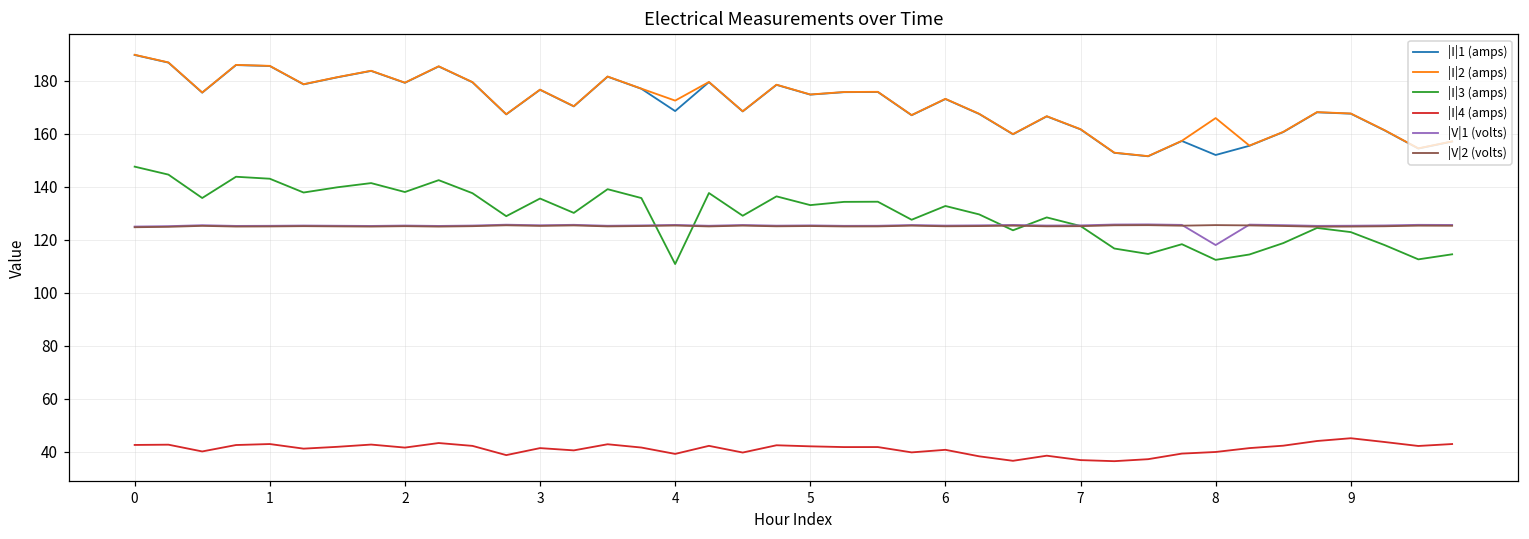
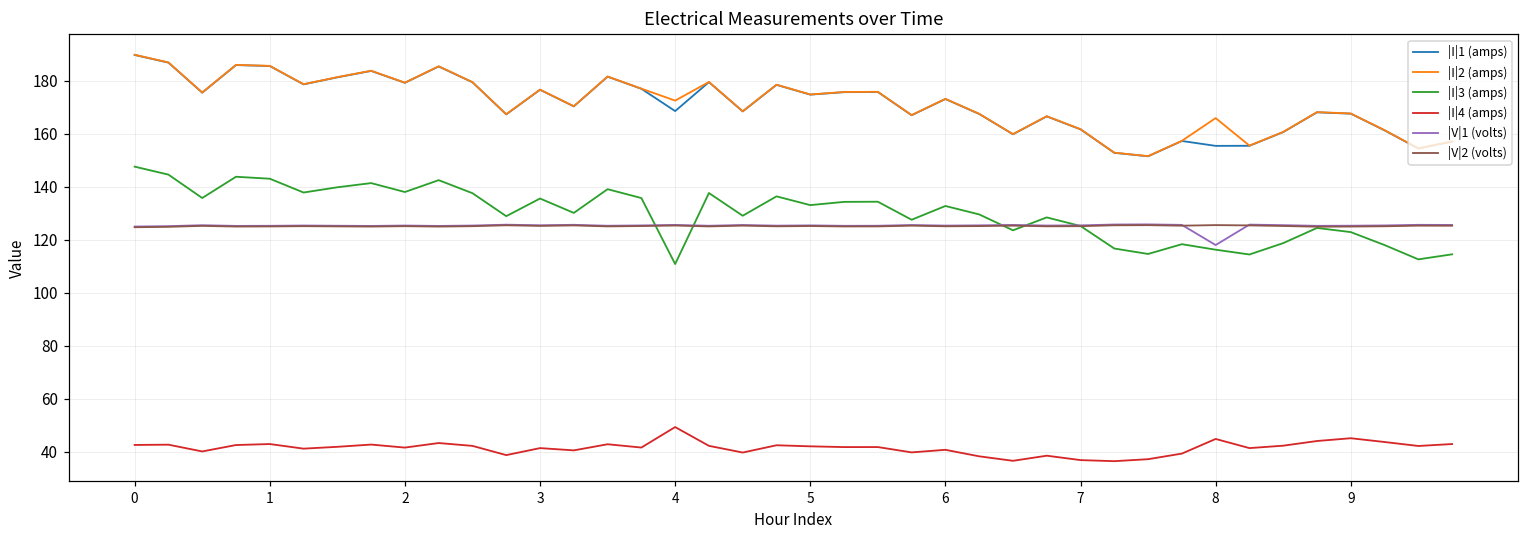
|I|4 (amps), 4: 39 -> 49
|I|1 (amps), 8: 152 -> 156
|I|3 (amps), 8: 112 -> 116
|I|4 (amps), 8: 40 -> 45
